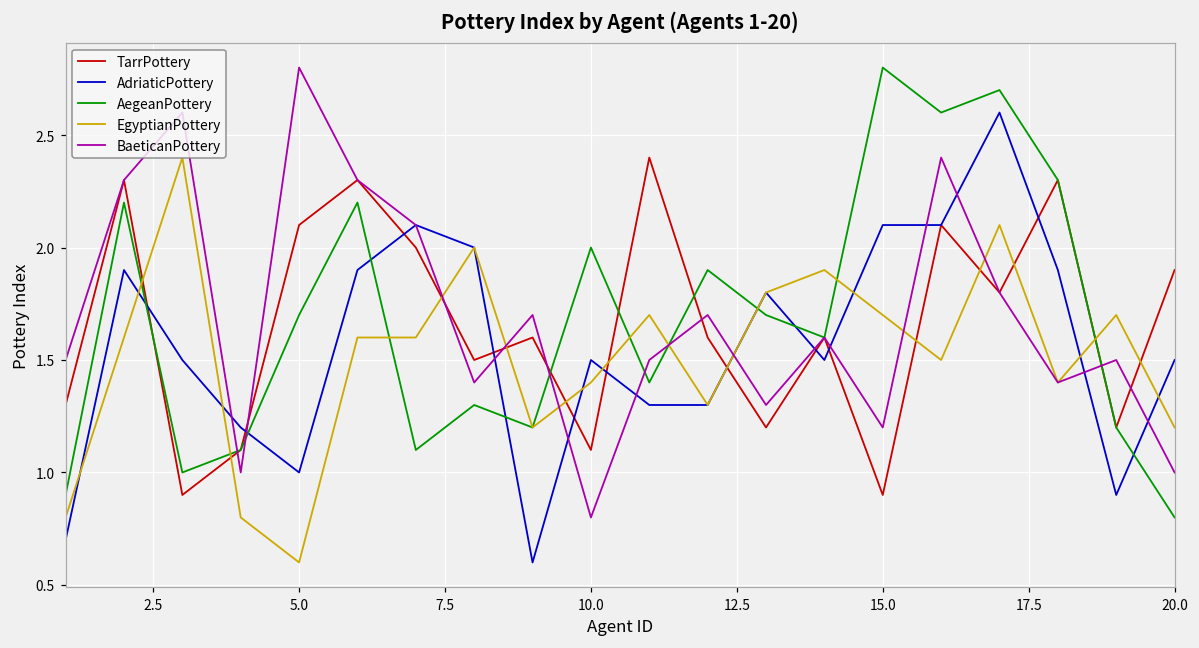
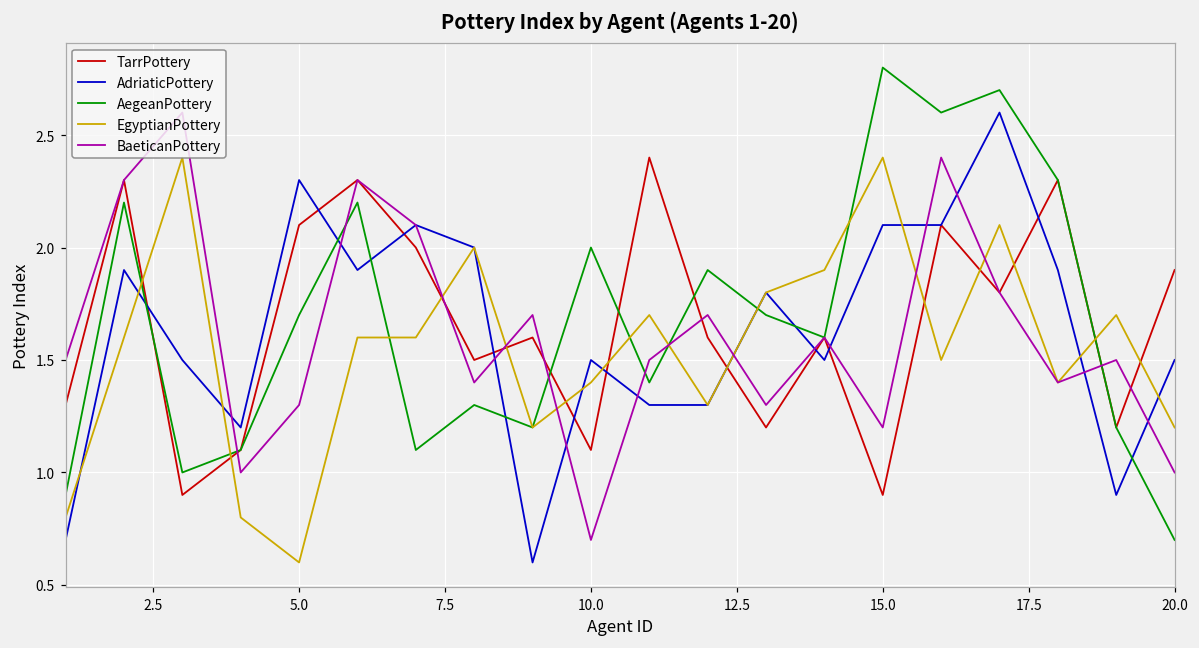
AdriaticPottery, 5.0: 1.0 -> 2.3
BaeticanPottery, 5.0: 2.8 -> 1.3
BaeticanPottery, 10.0: 0.8 -> 0.7
EgyptianPottery, 15.0: 1.7 -> 2.4
AegeanPottery, 20.0: 0.8 -> 0.7
